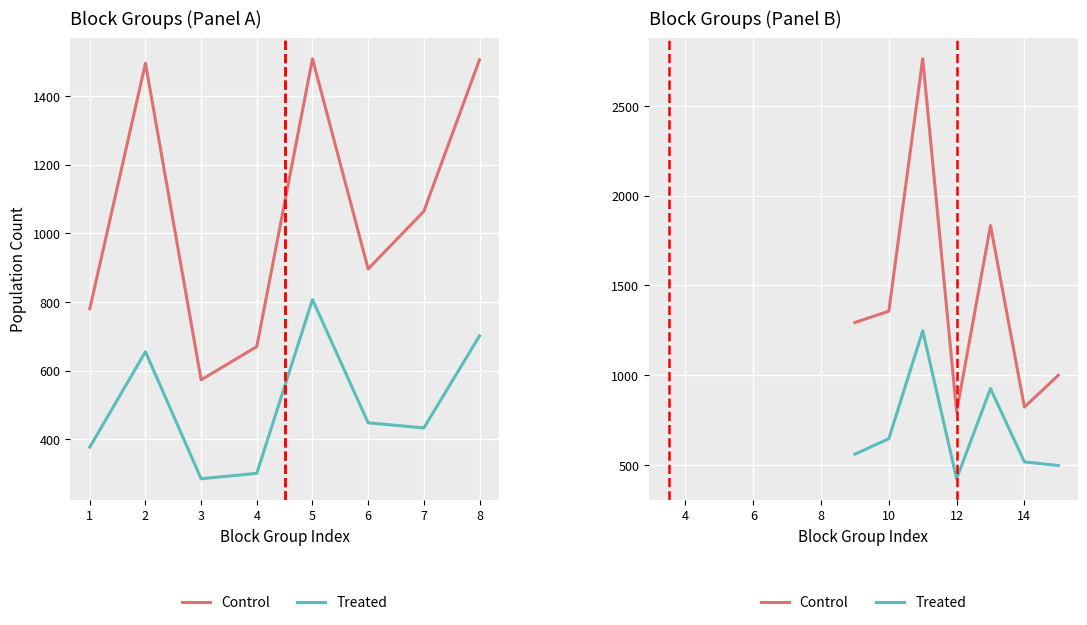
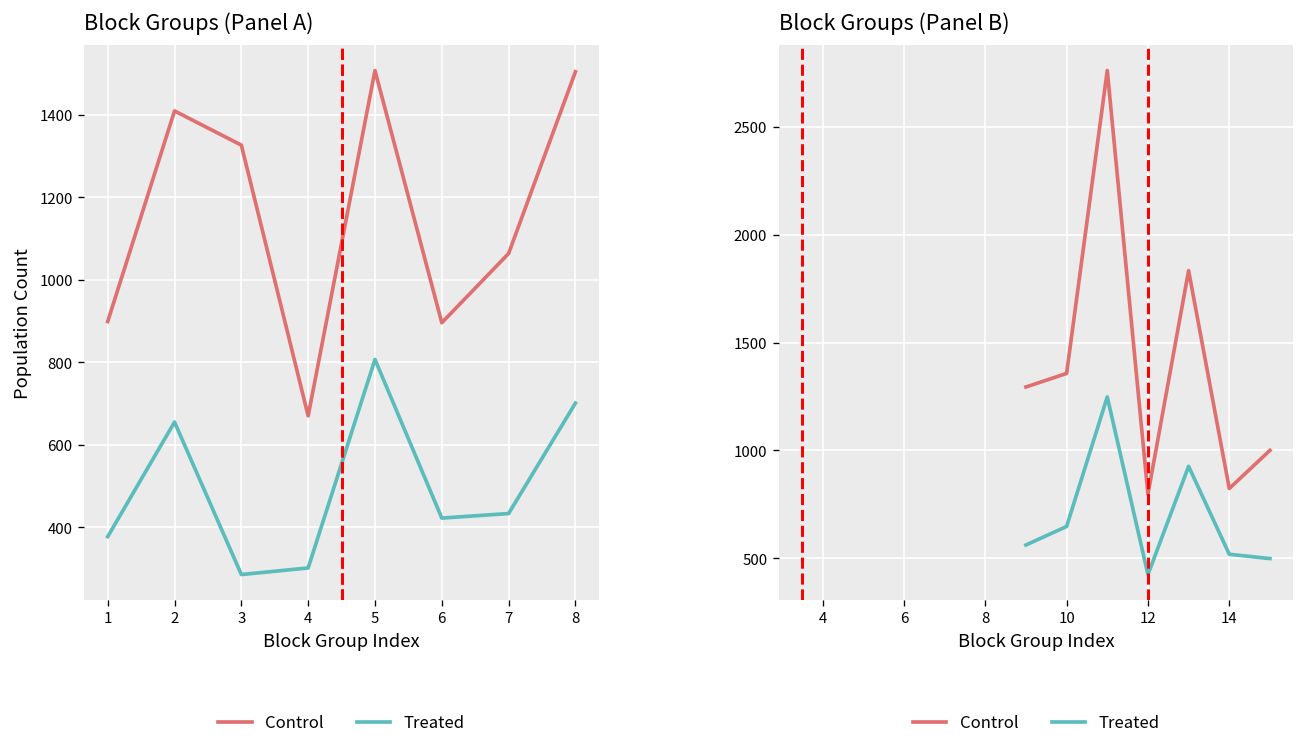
Block Groups (Panel A), Control, 1: 780 -> 900
Block Groups (Panel A), Control, 2: 1500 -> 1410
Block Groups (Panel A), Control, 3: 570 -> 1330
Block Groups (Panel A), Treated, 6: 450 -> 420
